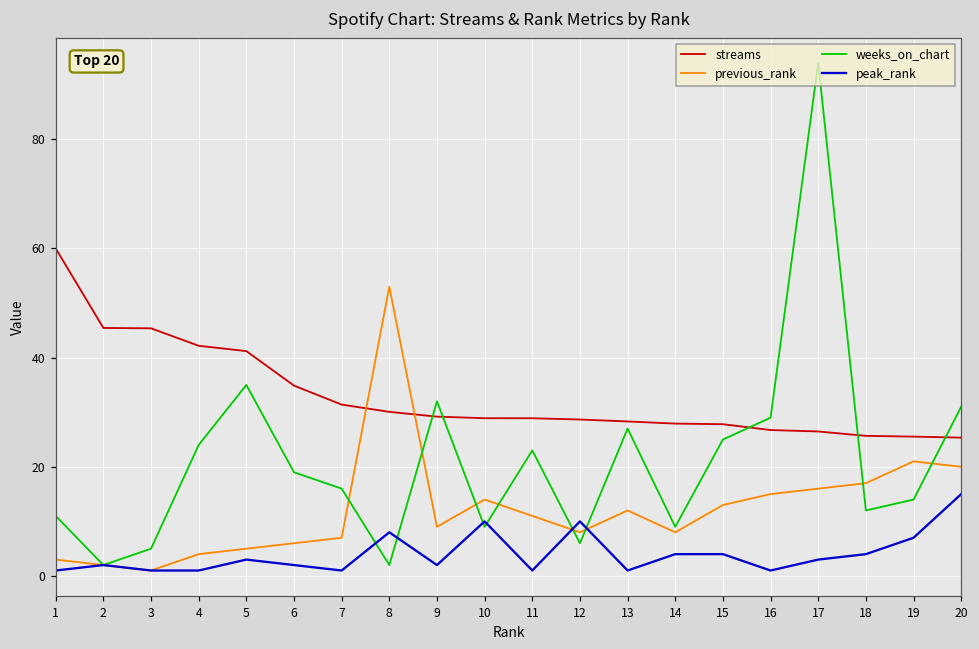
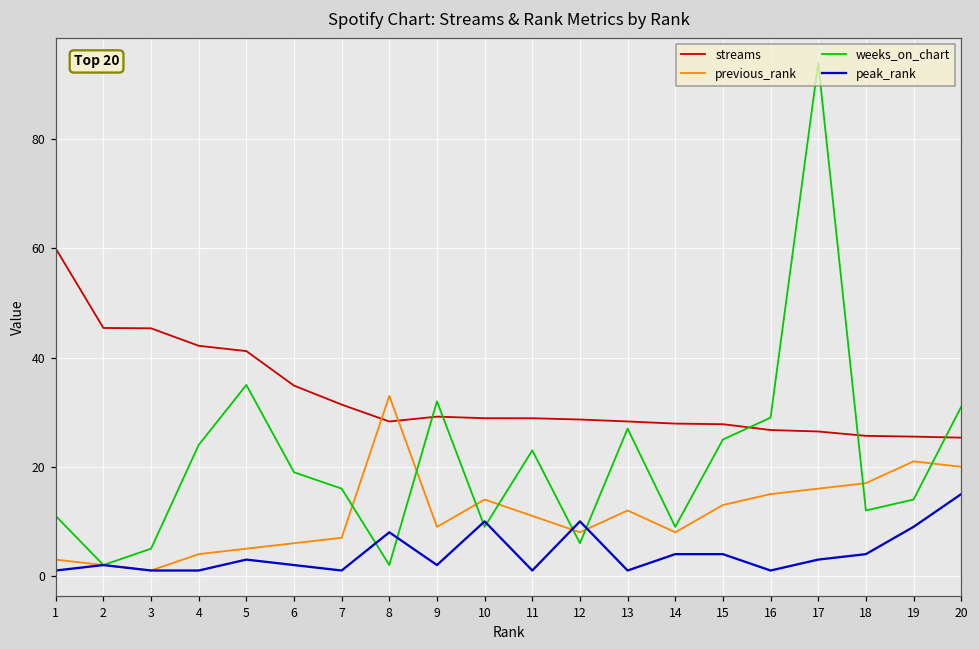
streams, 8: 30 -> 28
previous_rank, 8: 53 -> 33
peak_rank, 19: 7 -> 9
